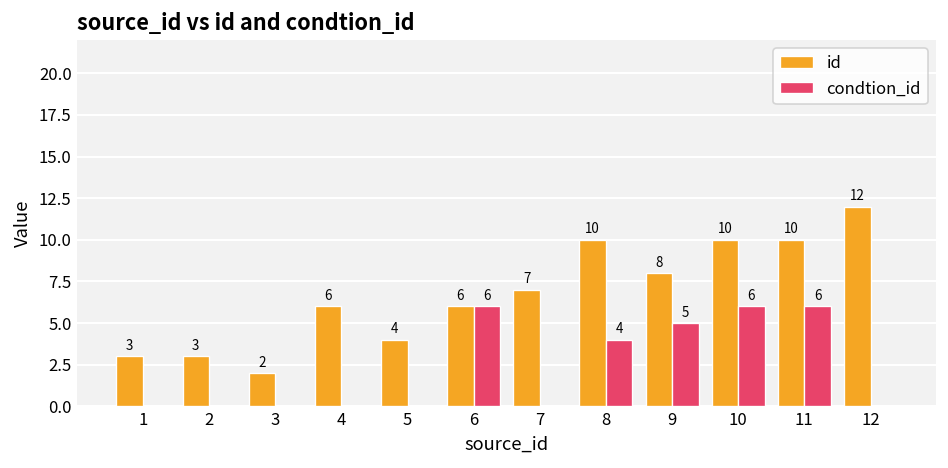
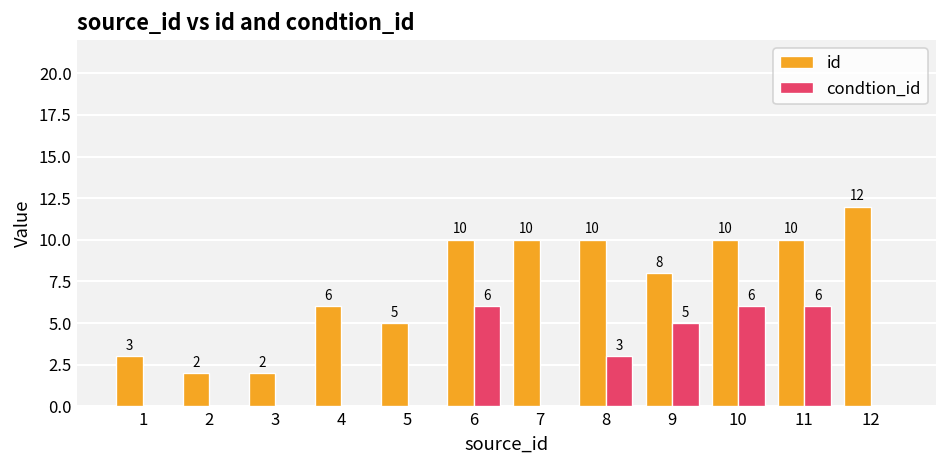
id, 2: 3 -> 2
id, 5: 4 -> 5
id, 6: 6 -> 10
id, 7: 7 -> 10
condtion_id, 8: 4 -> 3
